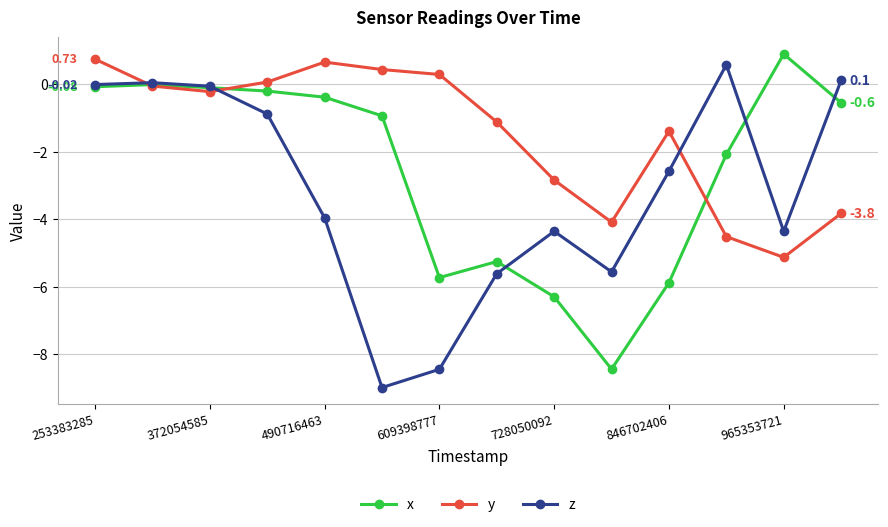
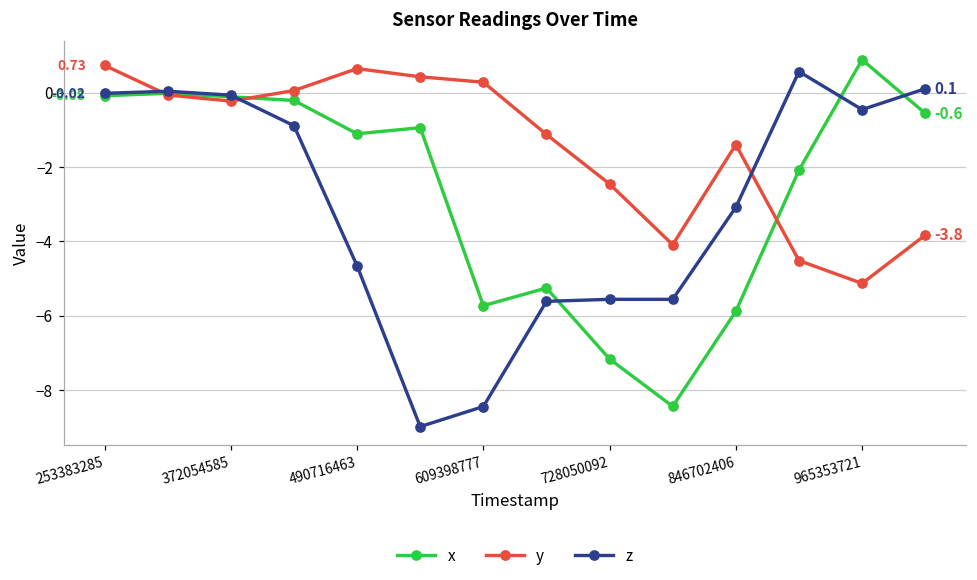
x, 490716463: -0.4 -> -1.1
z, 490716463: -4.0 -> -4.7
x, 728050092: -6.3 -> -7.2
y, 728050092: -2.8 -> -2.5
z, 728050092: -4.4 -> -5.6
z, 846702406: -2.6 -> -3.1
z, 965353721: -4.4 -> -0.5
